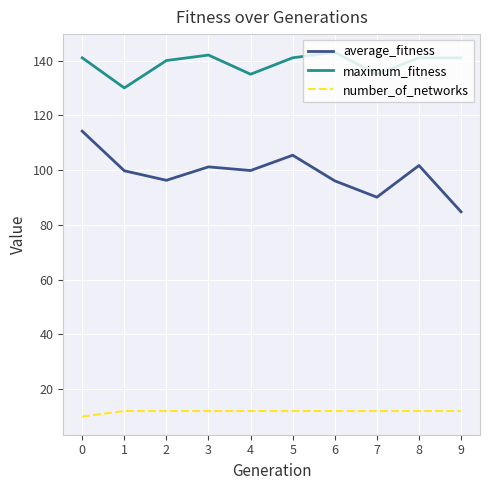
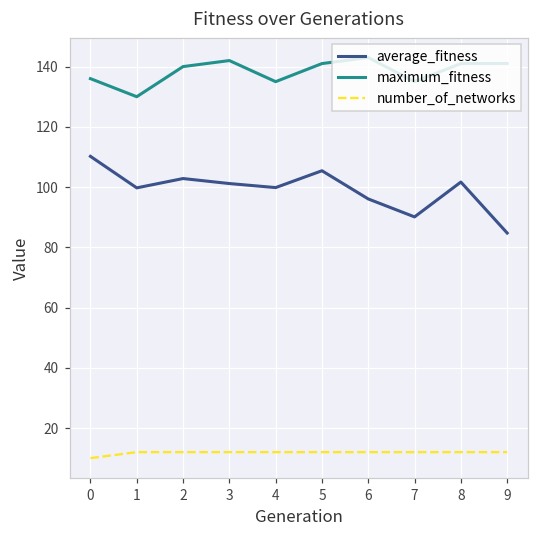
average_fitness, 0: 114 -> 110
maximum_fitness, 0: 141 -> 136
average_fitness, 2: 96 -> 103
